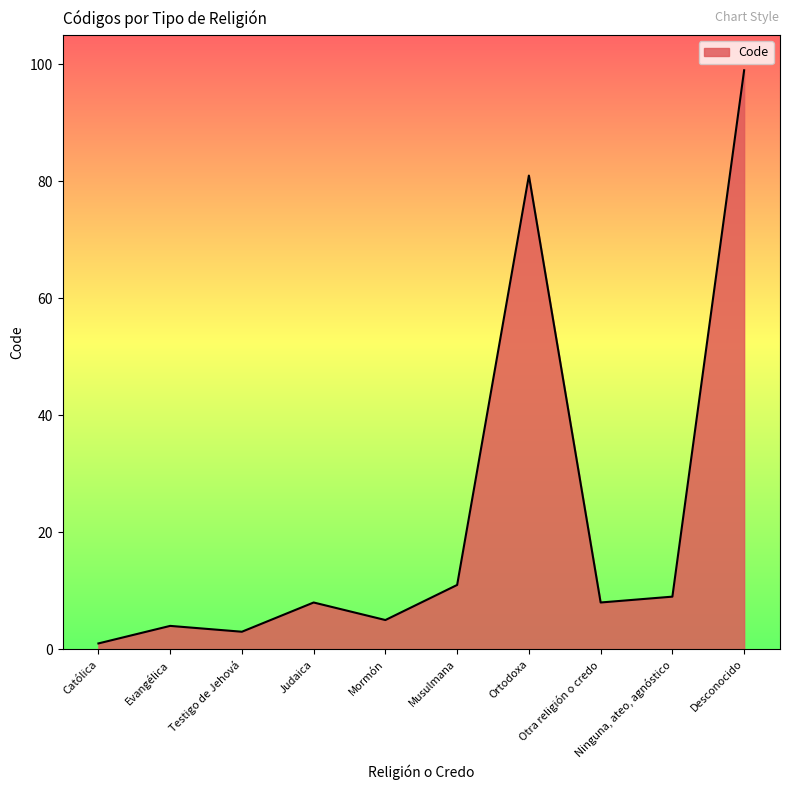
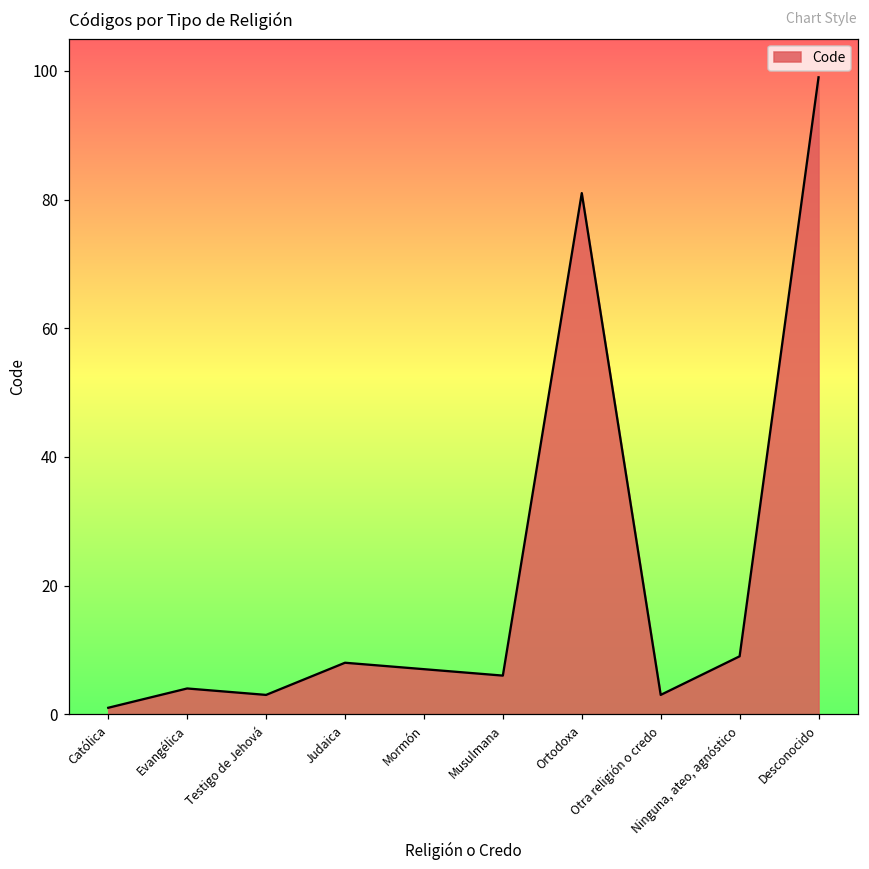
Mormón: 5 -> 7
Musulmana: 11 -> 6
Otra religión o credo: 8 -> 3
